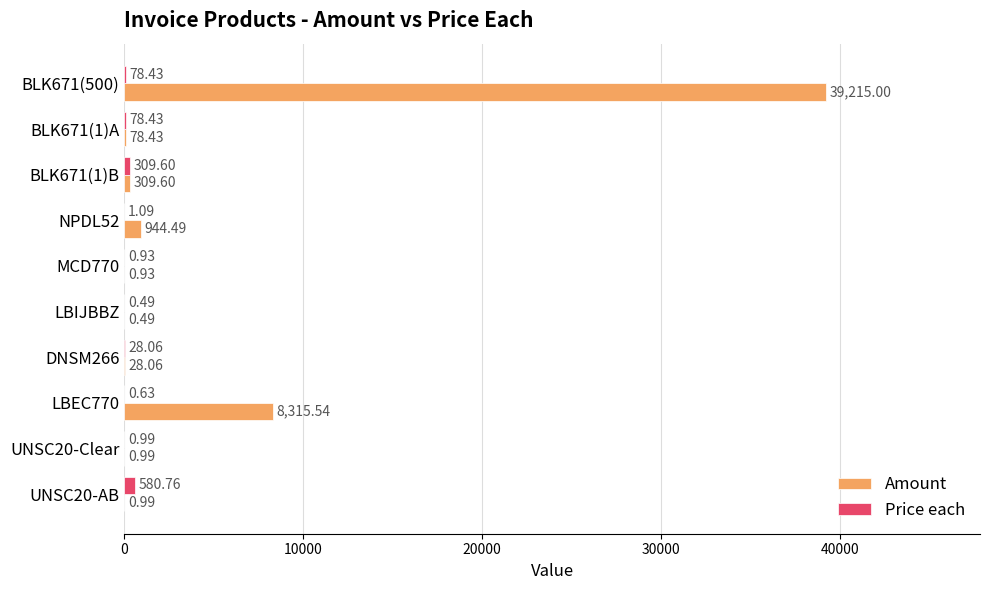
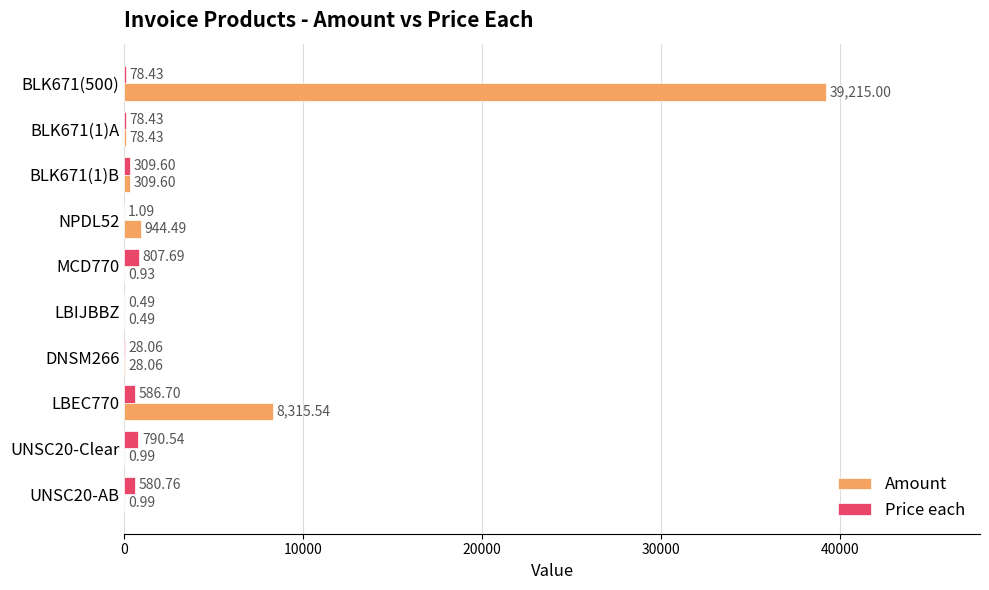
Price each, MCD770: 0.93 -> 807.69
Price each, LBEC770: 0.63 -> 586.70
Price each, UNSC20-Clear: 0.99 -> 790.54
